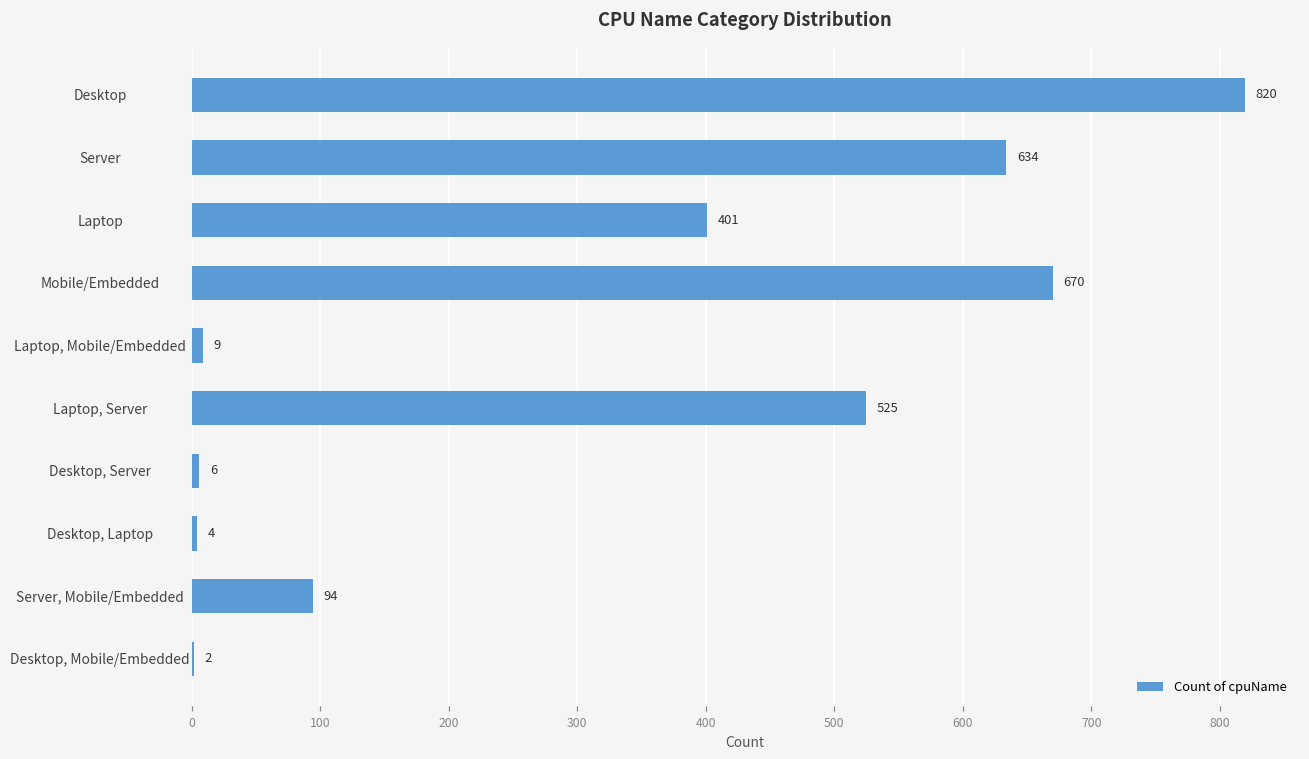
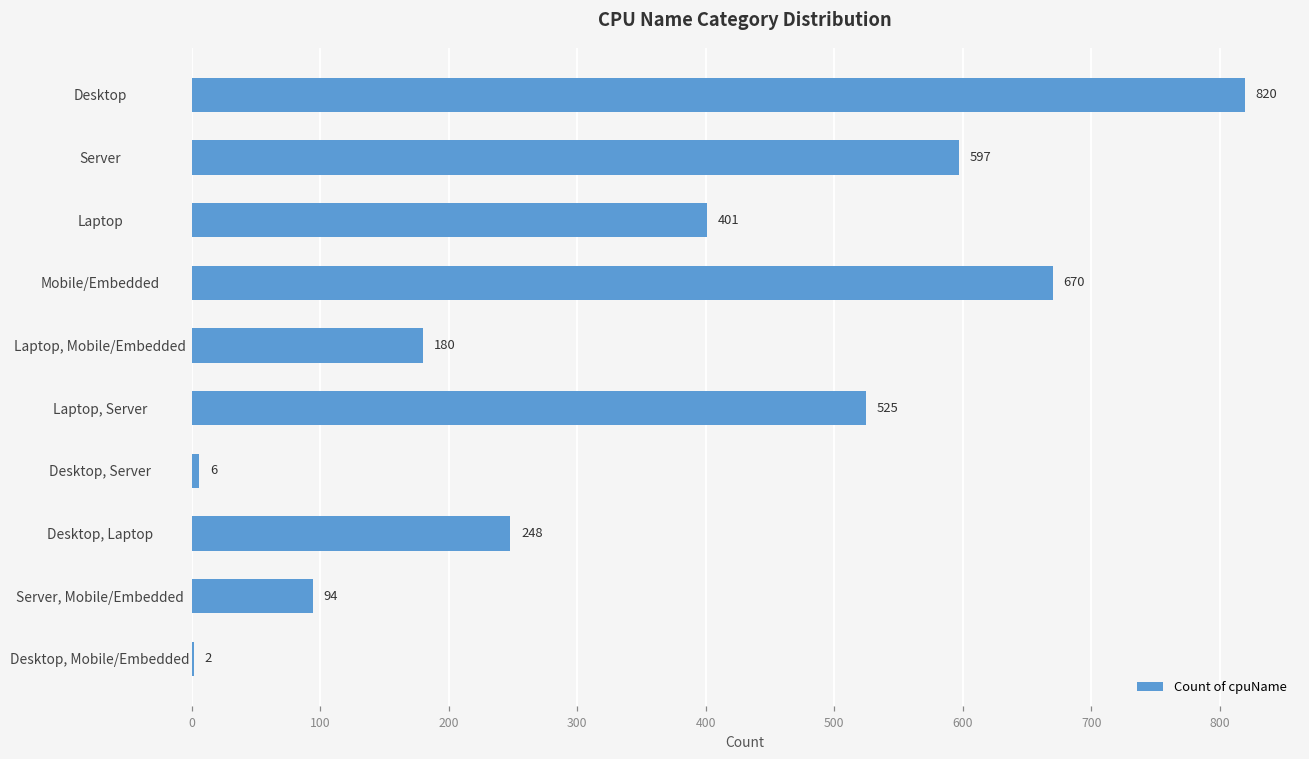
Server: 634 -> 597
Laptop, Mobile/Embedded: 9 -> 180
Desktop, Laptop: 4 -> 248
